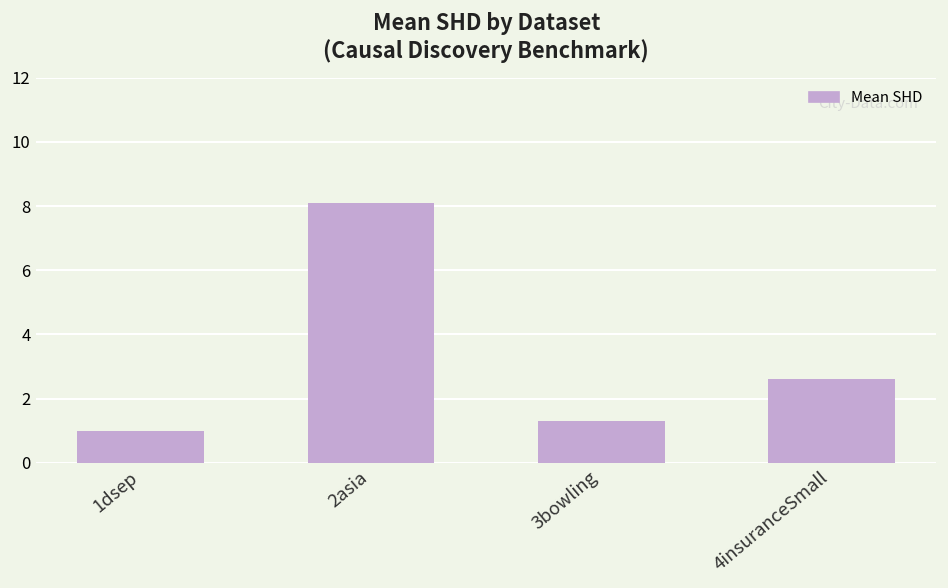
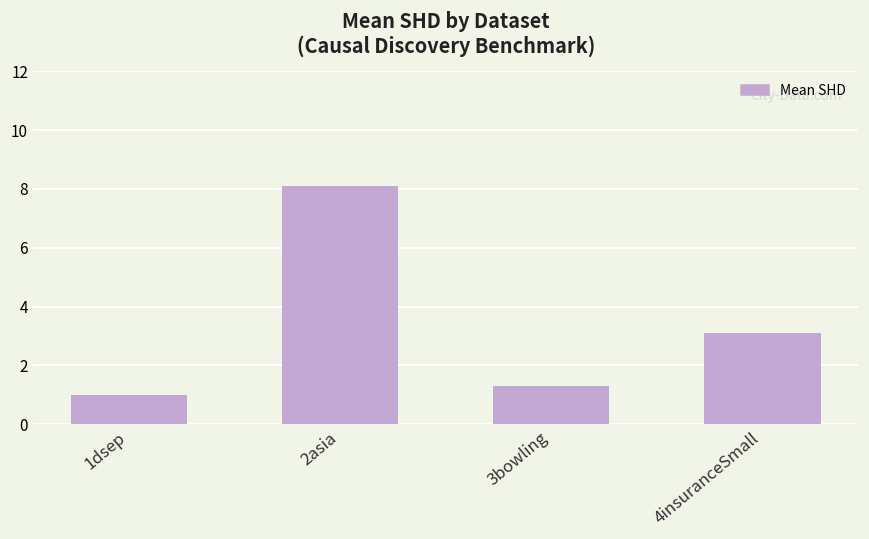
4insuranceSmall: 2.6 -> 3.1
